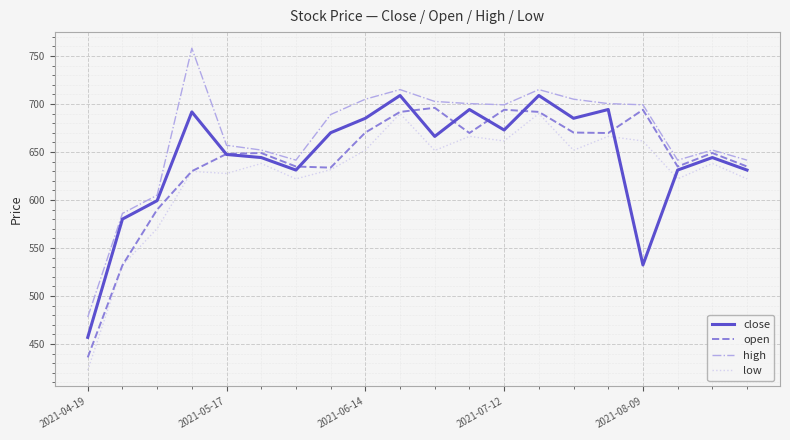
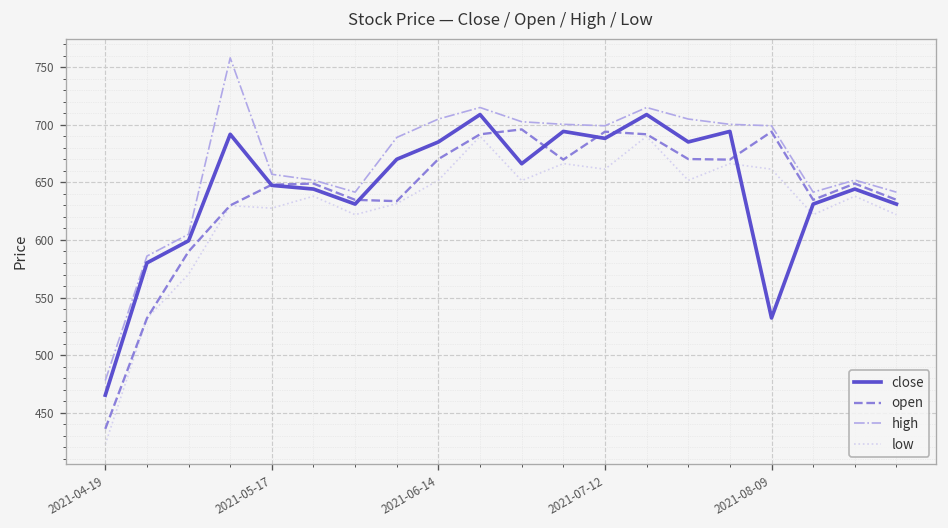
close, 2021-04-19: 460 -> 470
close, 2021-07-12: 670 -> 690
